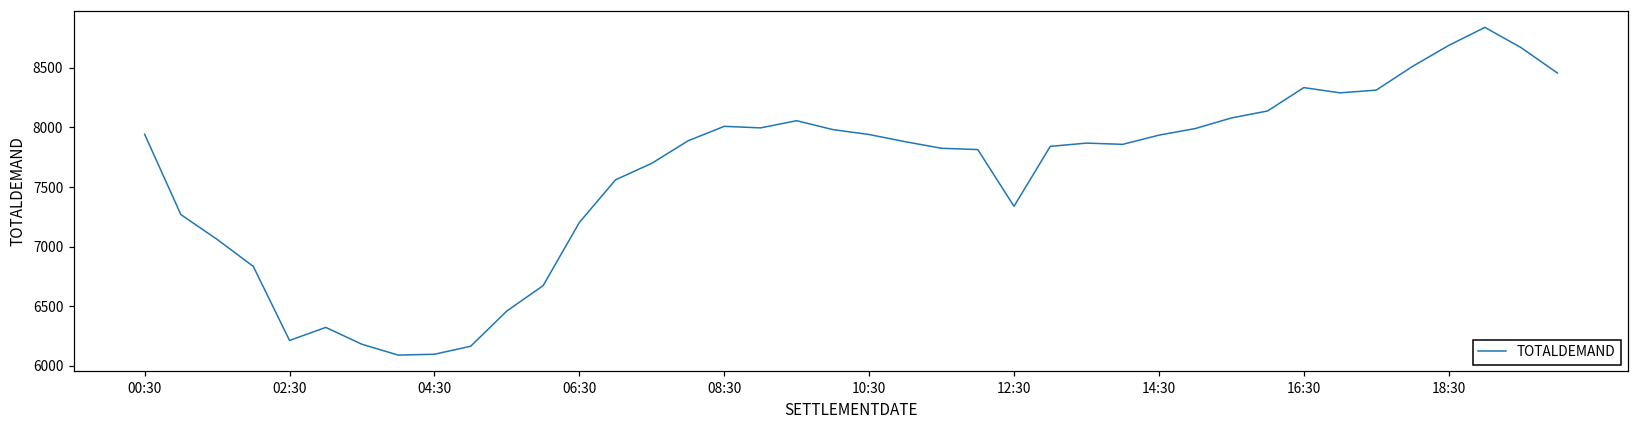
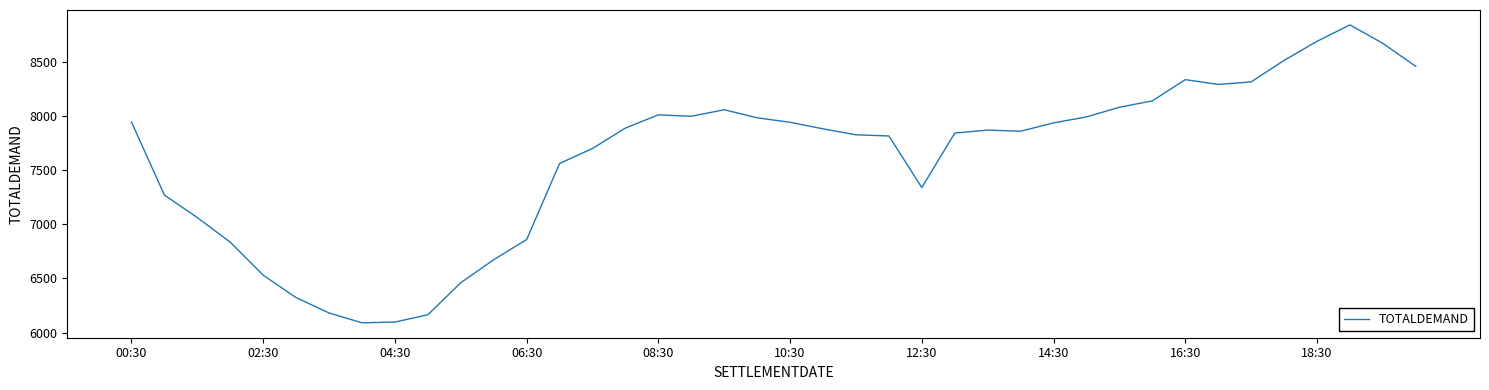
02:30: 6210 -> 6530
06:30: 7200 -> 6860
